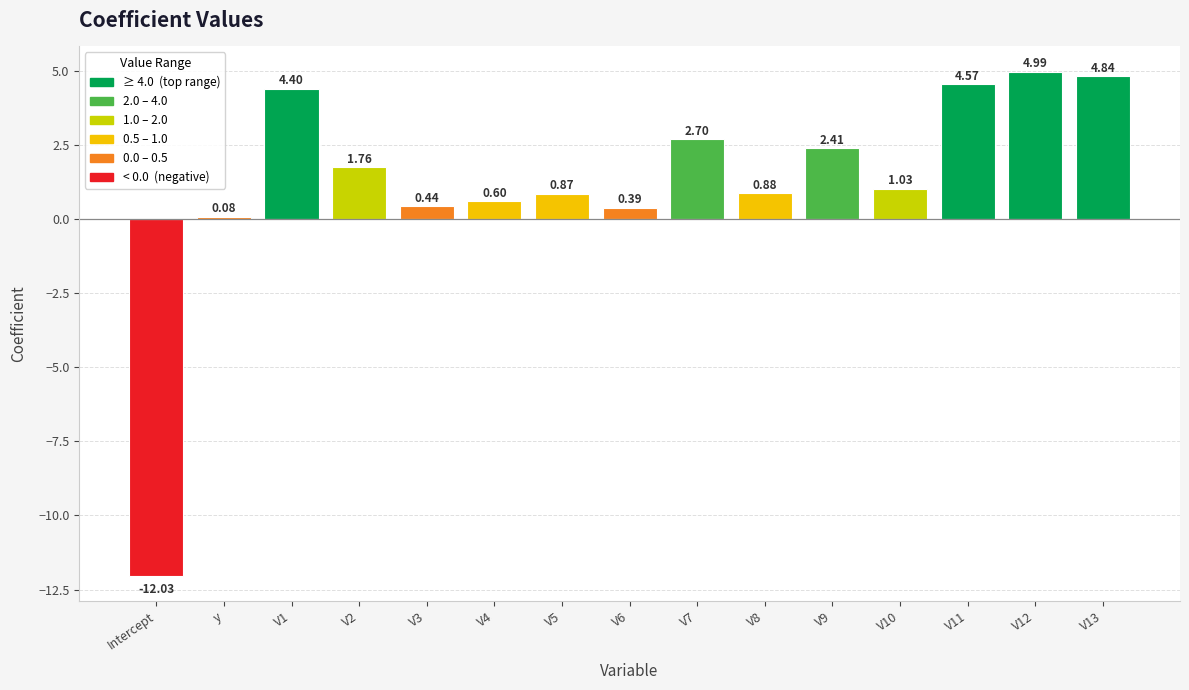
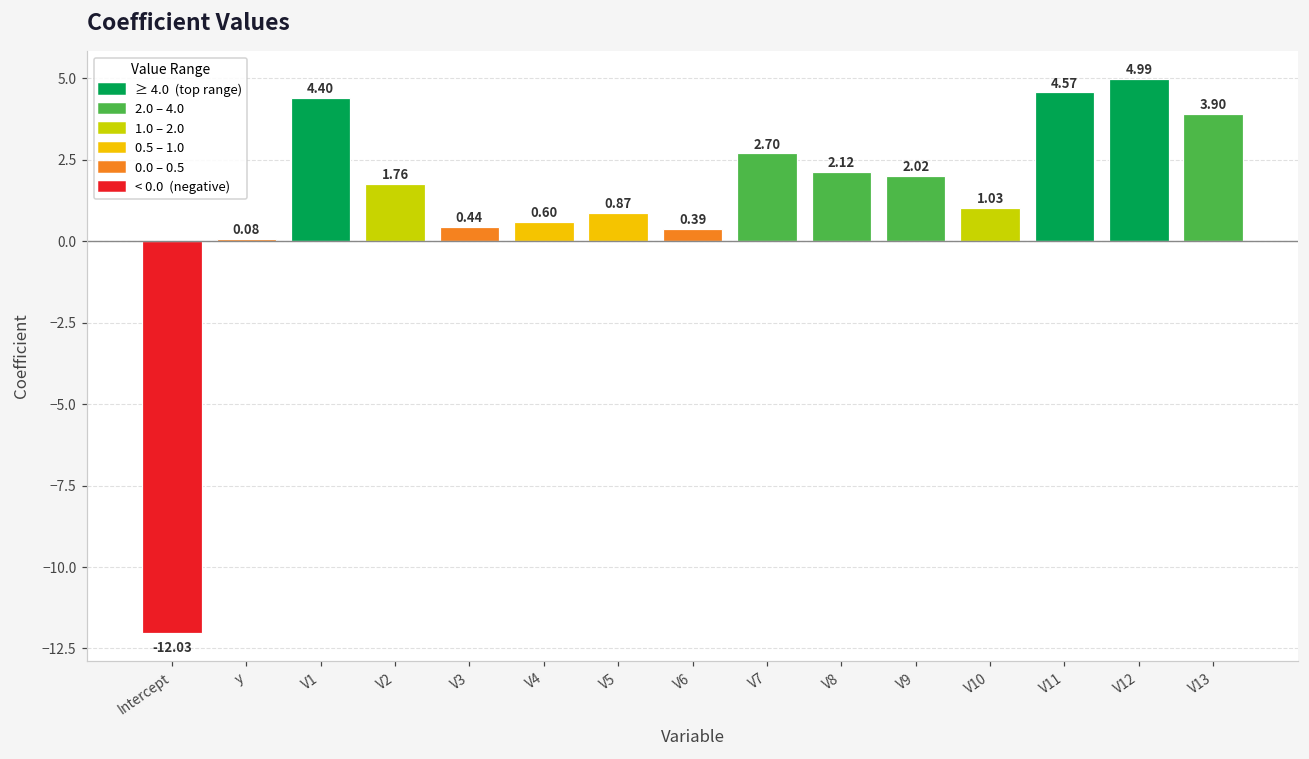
V8: 0.88 -> 2.12
V9: 2.41 -> 2.02
V13: 4.84 -> 3.90
